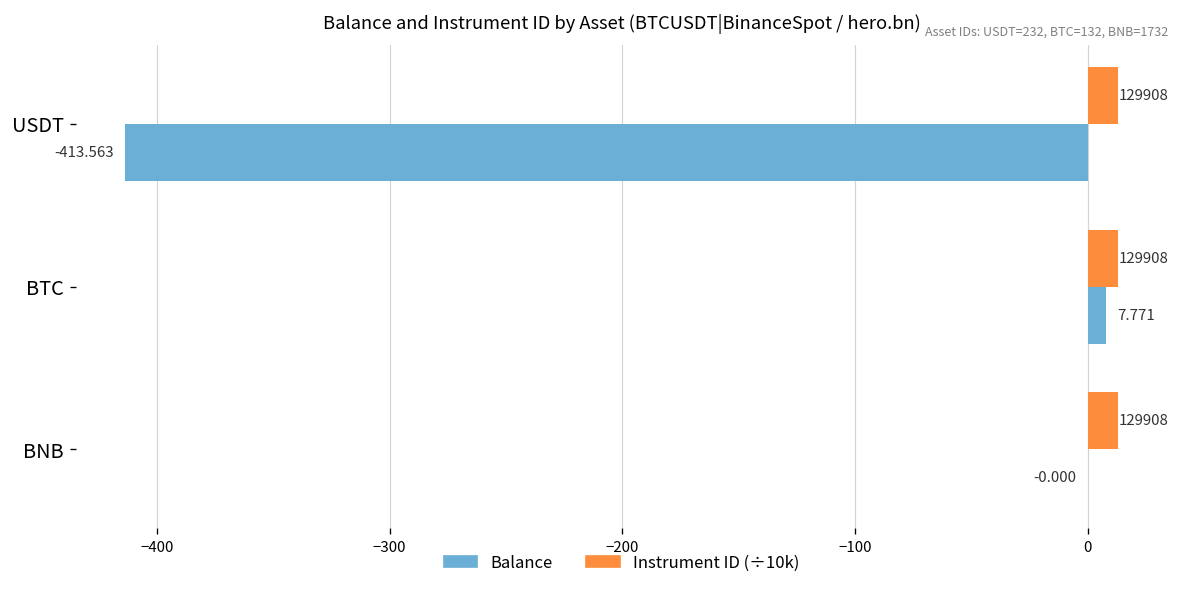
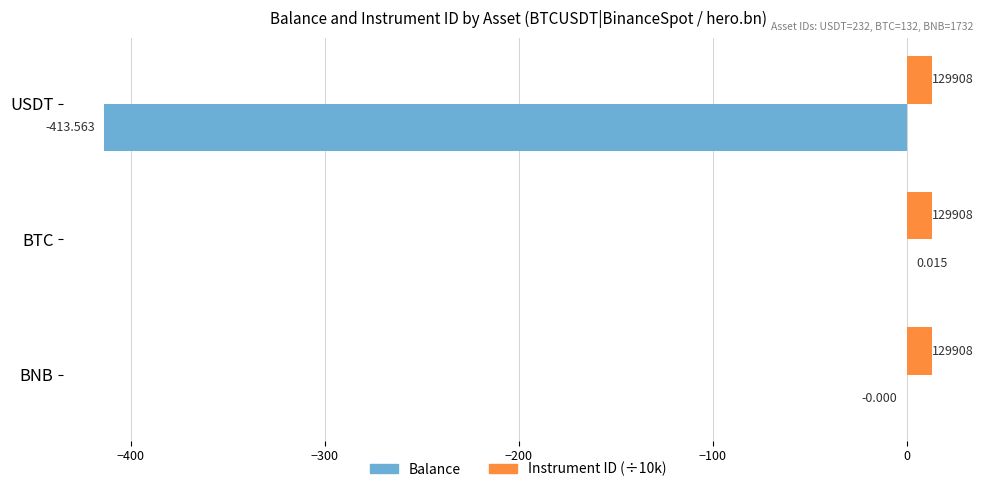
Balance, BTC: 7.771 -> 0.015
